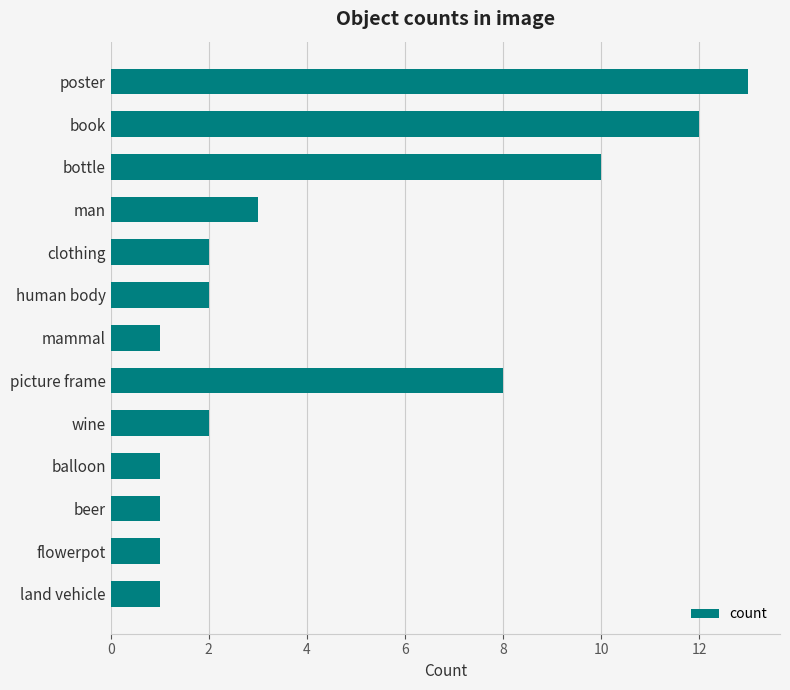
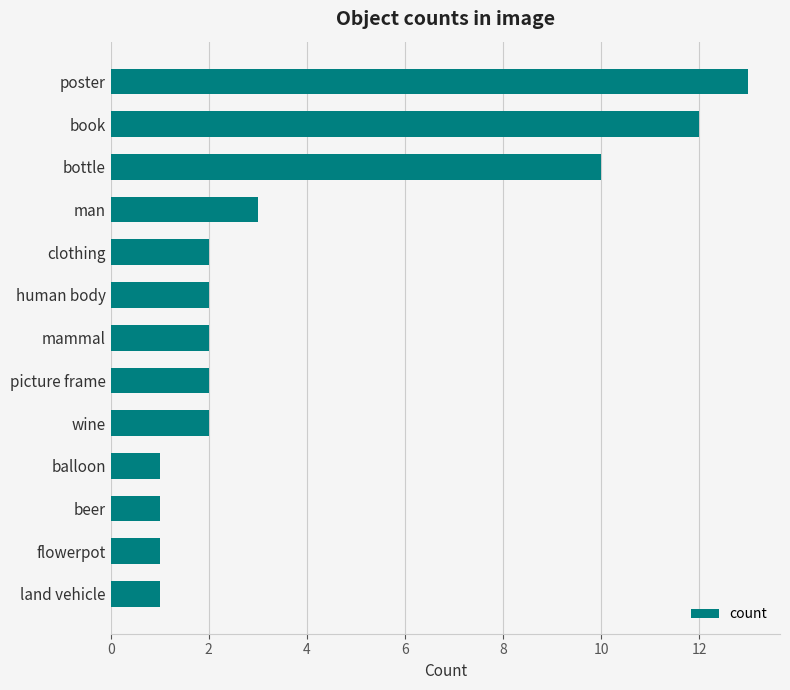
mammal: 1 -> 2
picture frame: 8 -> 2
